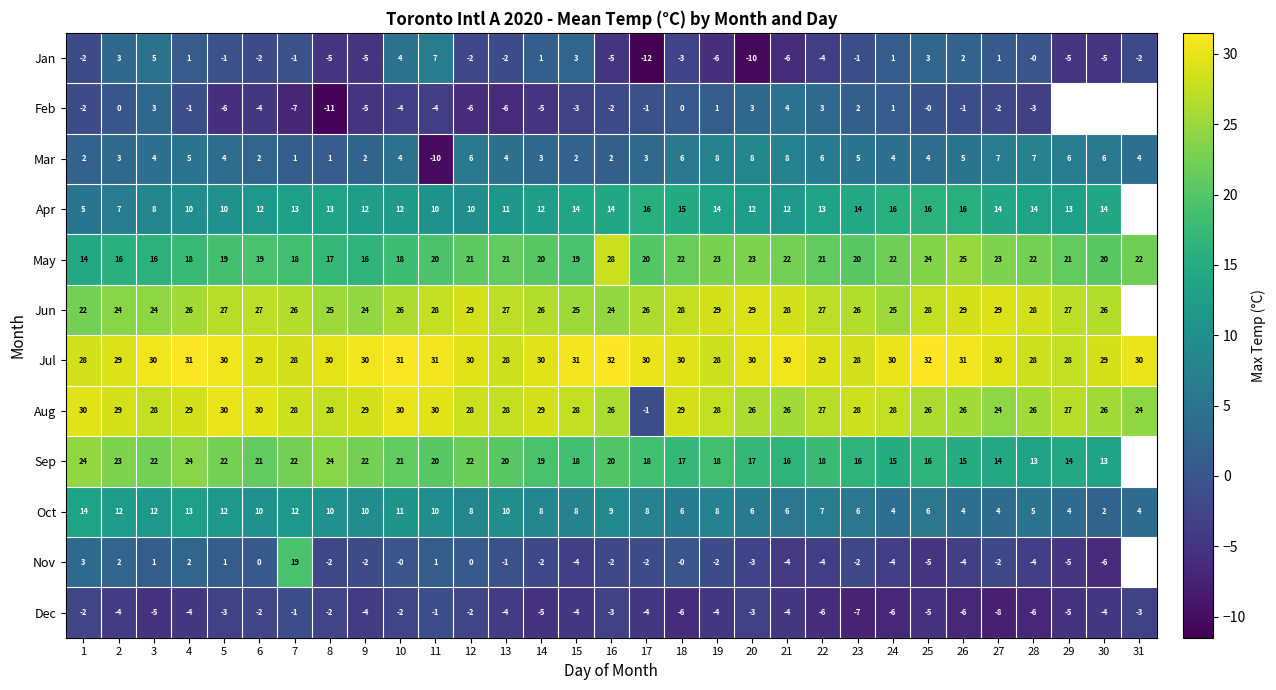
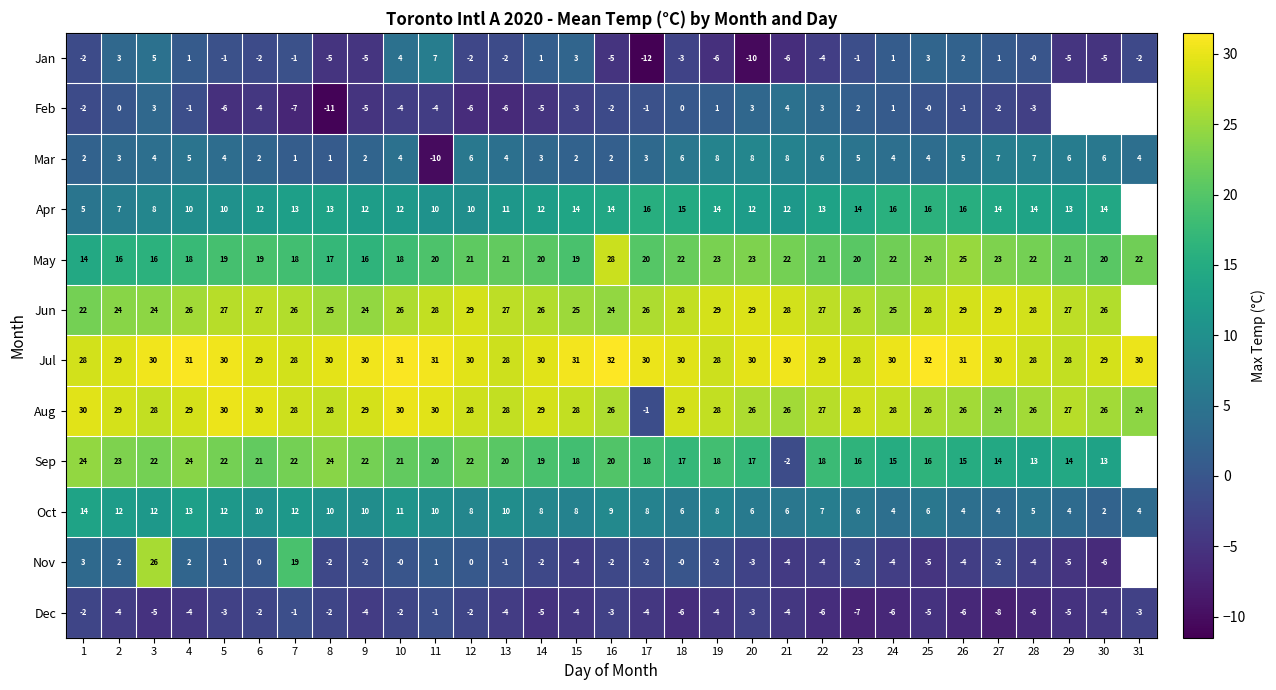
Sep, 21: 16 -> -2
Nov, 3: 1 -> 26
